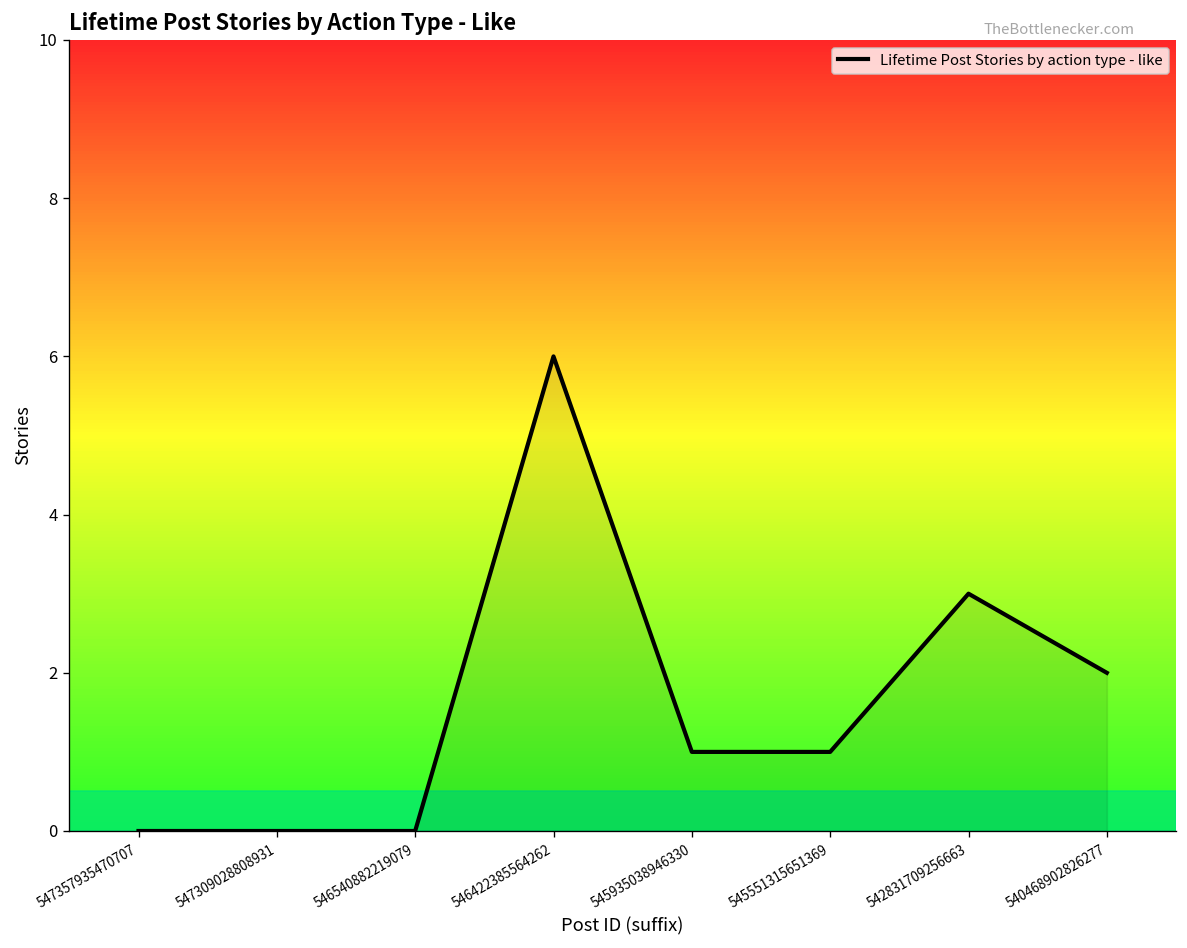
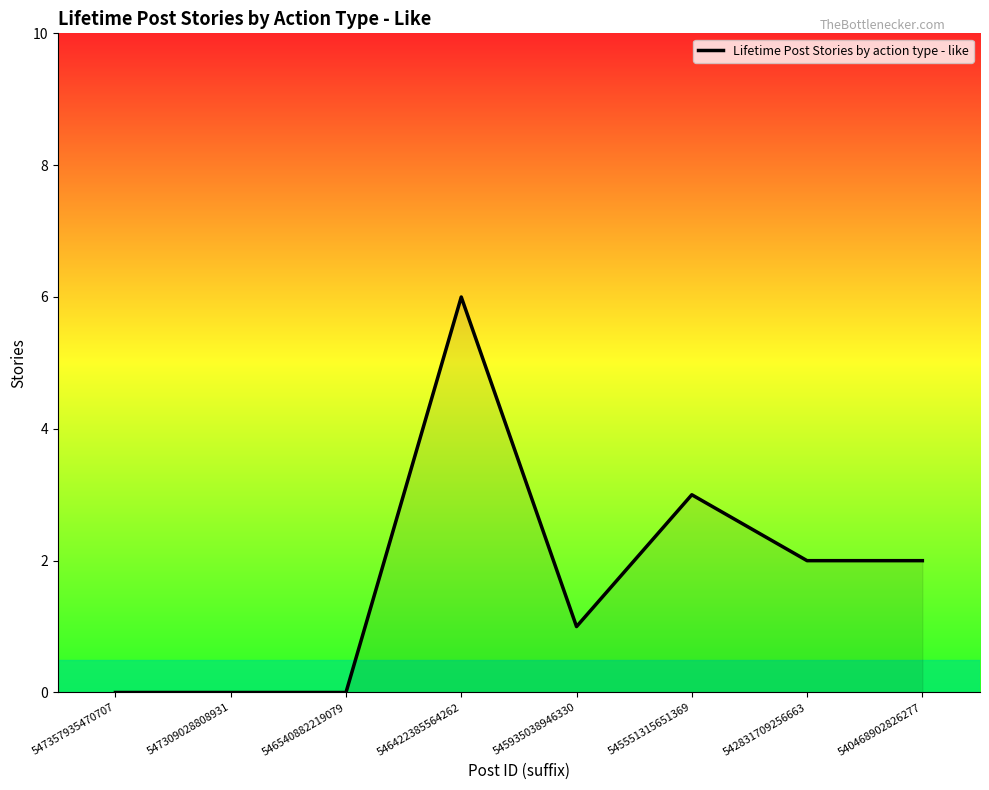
545551315651369: 1 -> 3
542831709256663: 3 -> 2
